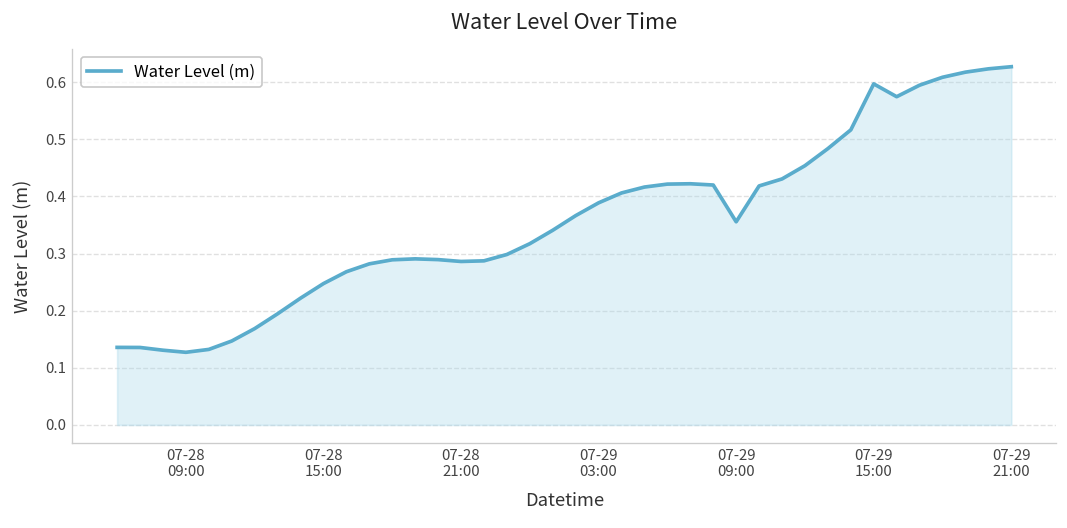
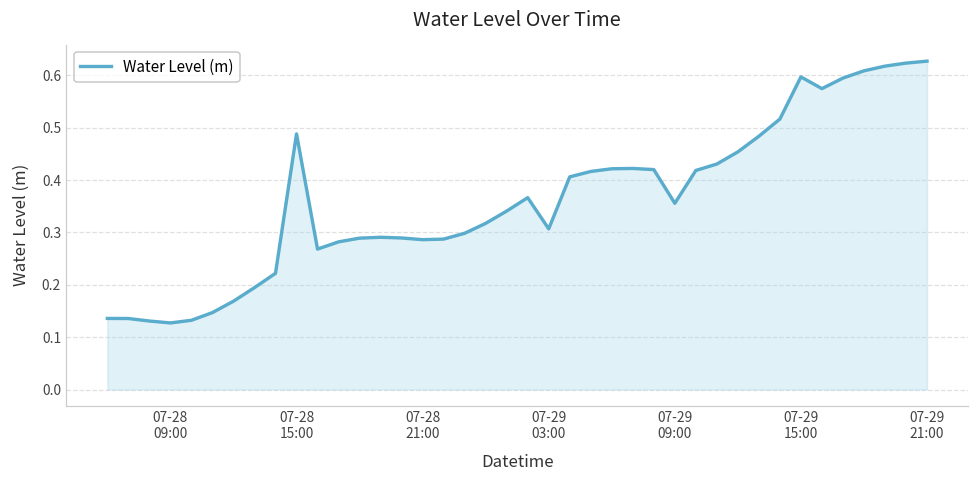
07-28 15:00: 0.25 -> 0.49
07-29 03:00: 0.39 -> 0.31
